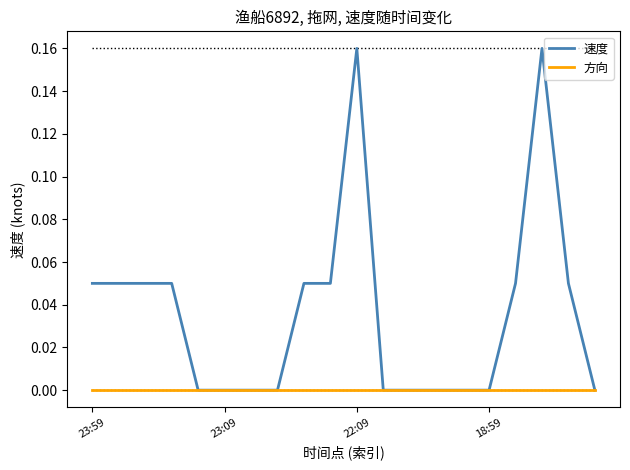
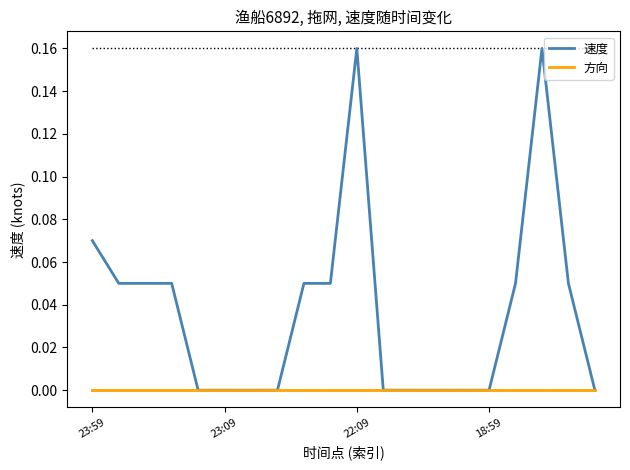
速度, 23:59: 0.05 -> 0.07
